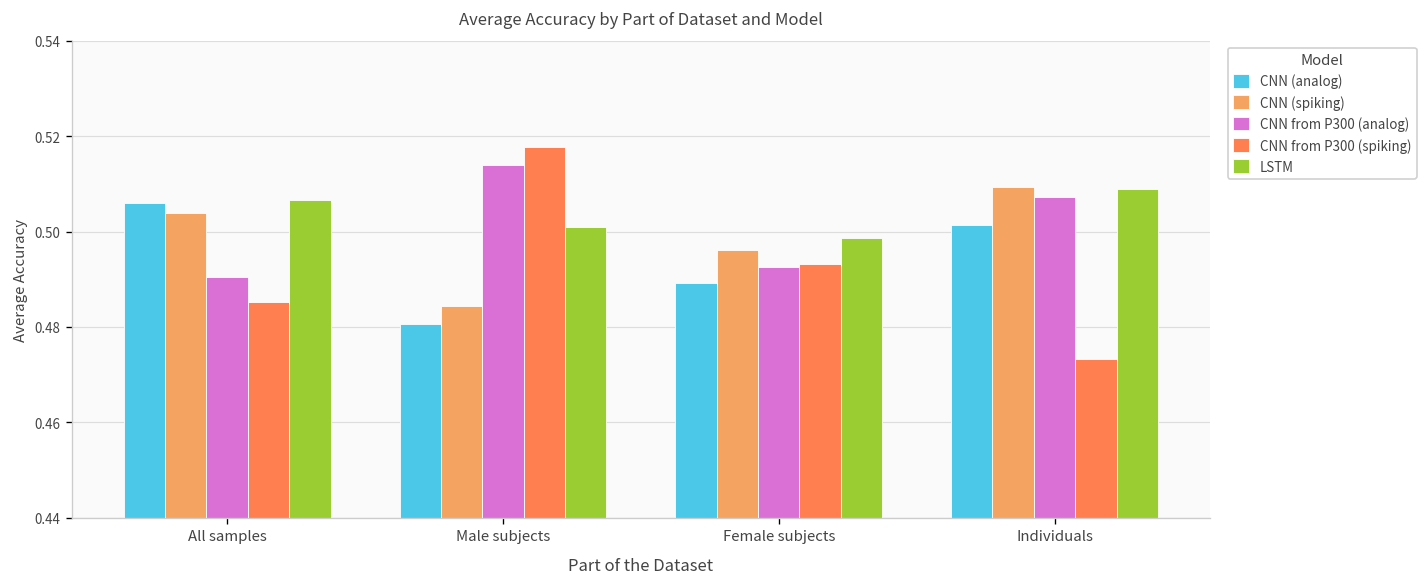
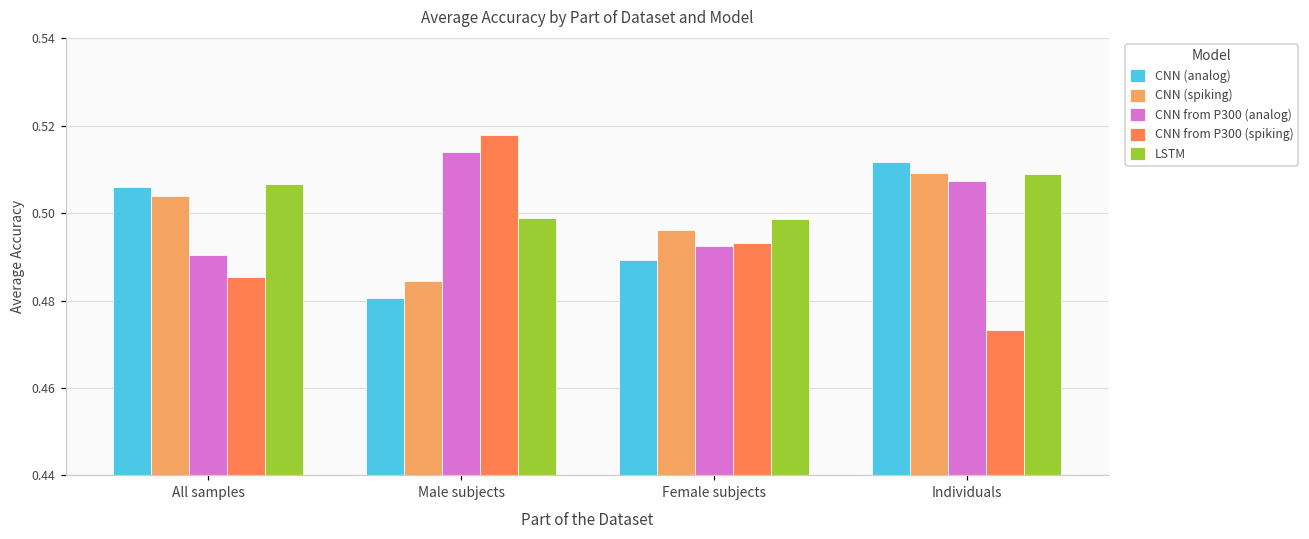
LSTM, Male subjects: 0.501 -> 0.499
CNN (analog), Individuals: 0.501 -> 0.512
